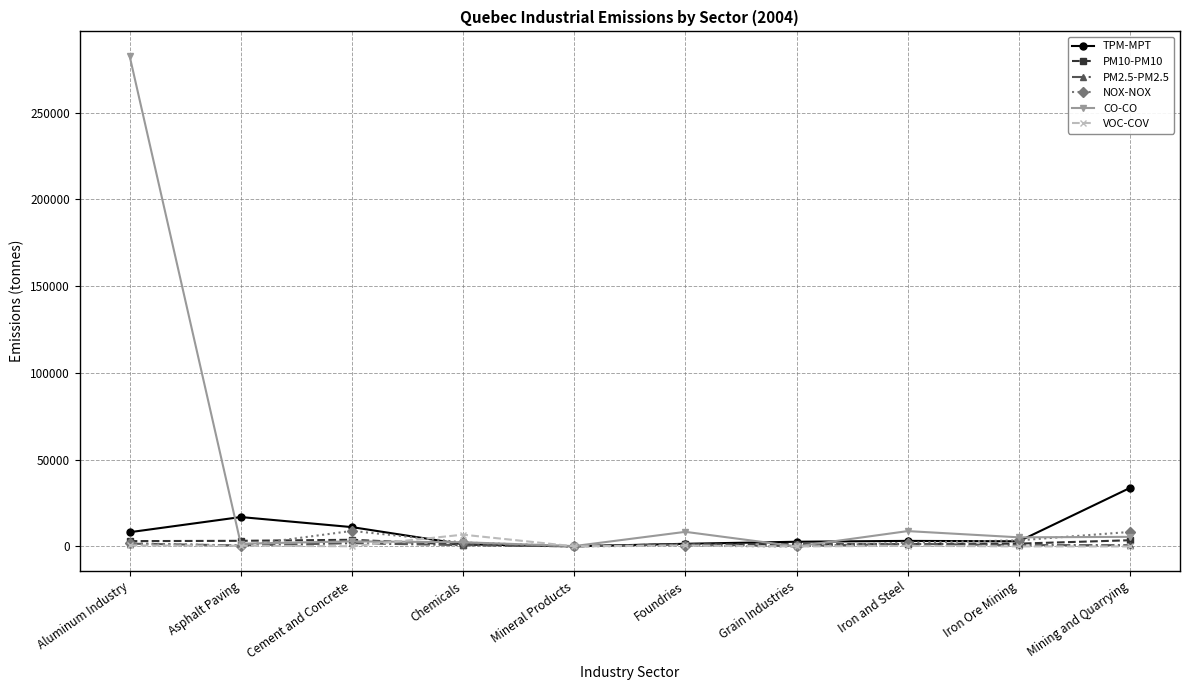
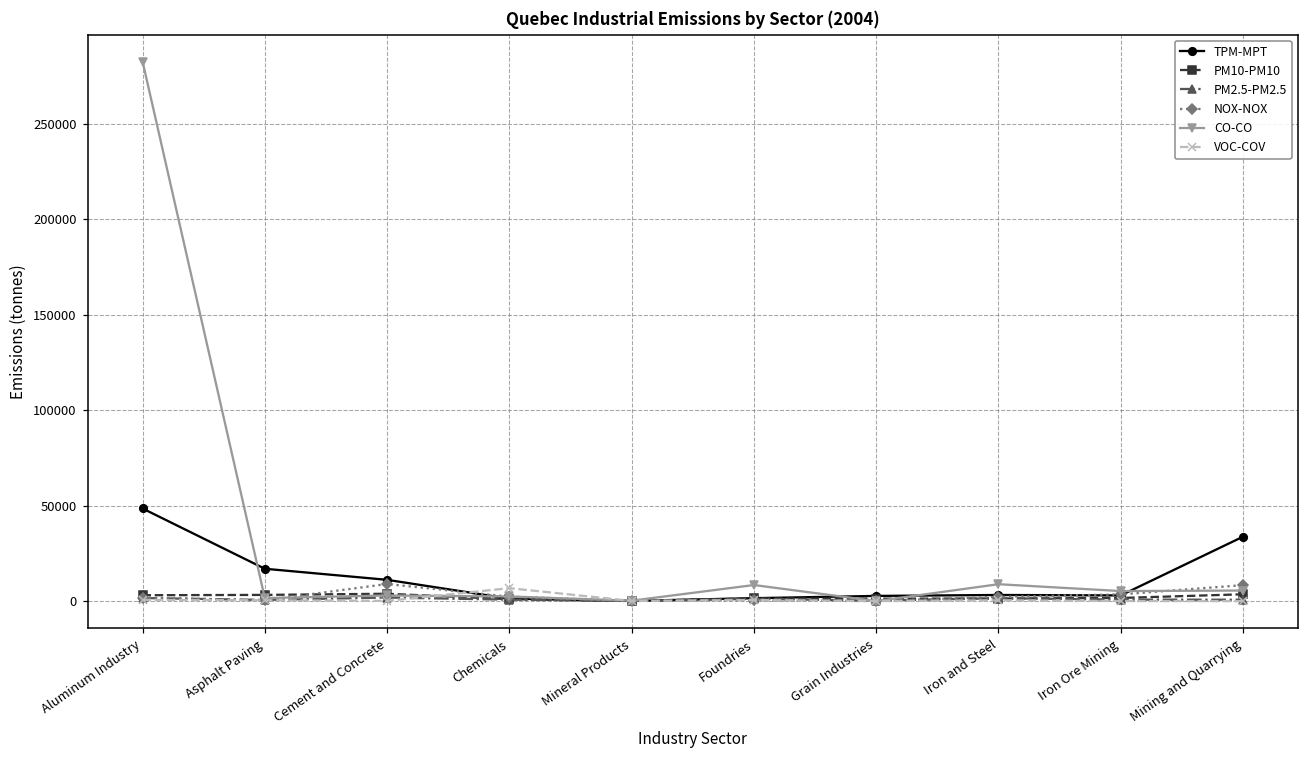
TPM-MPT, Aluminum Industry: 8000 -> 49000
